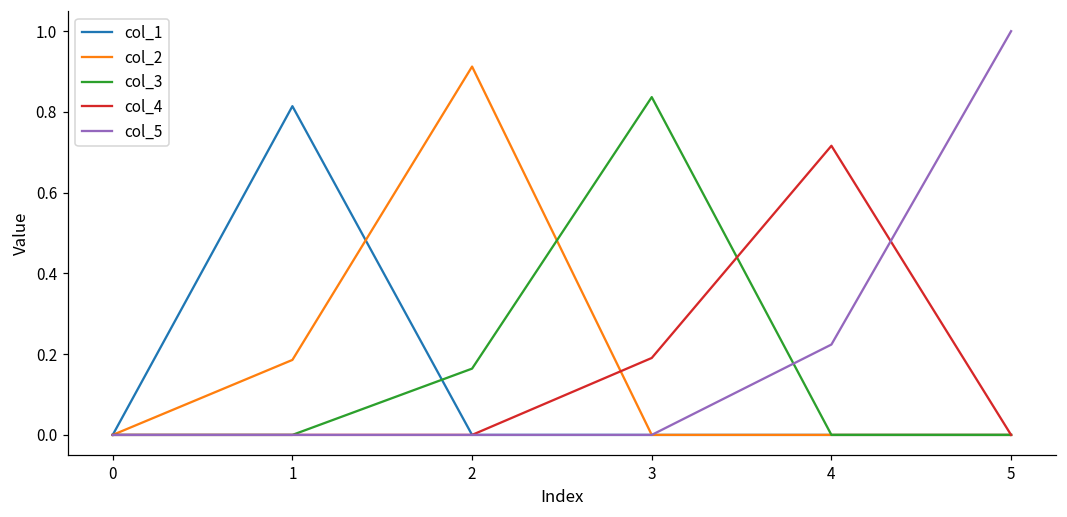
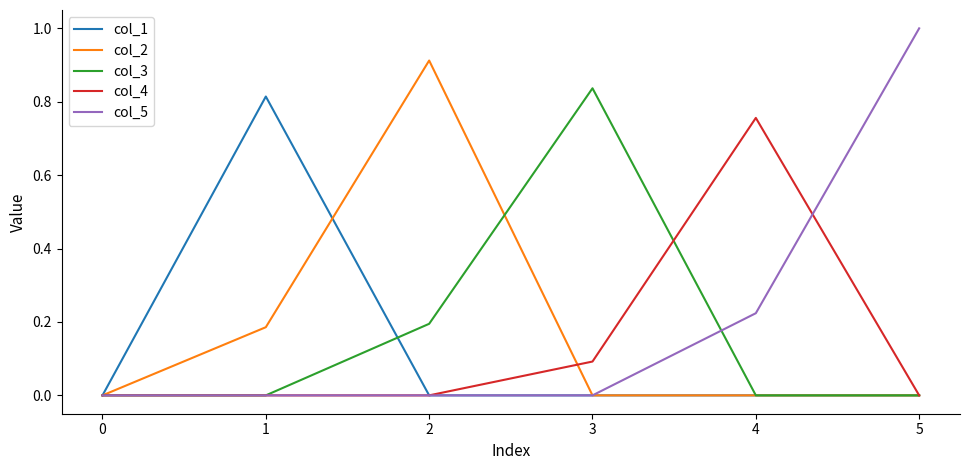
col_3, 2: 0.16 -> 0.19
col_4, 3: 0.19 -> 0.09
col_4, 4: 0.72 -> 0.76
